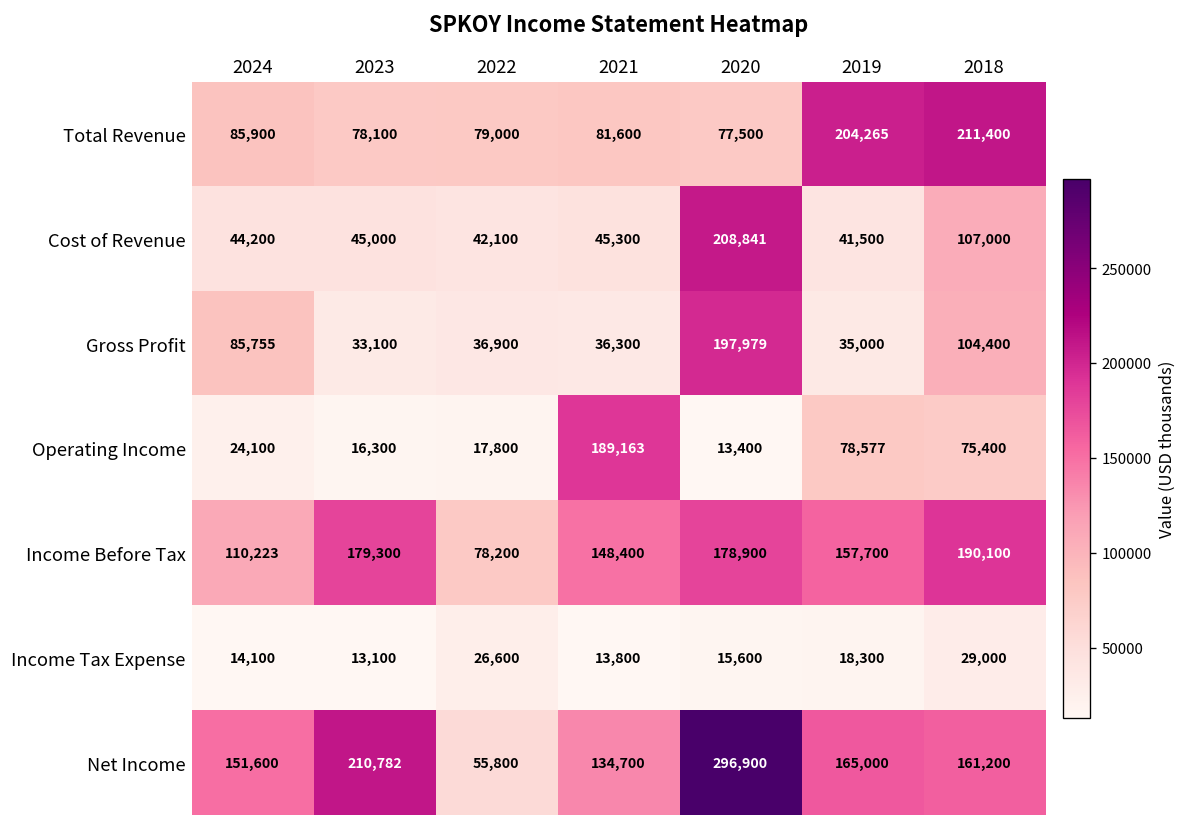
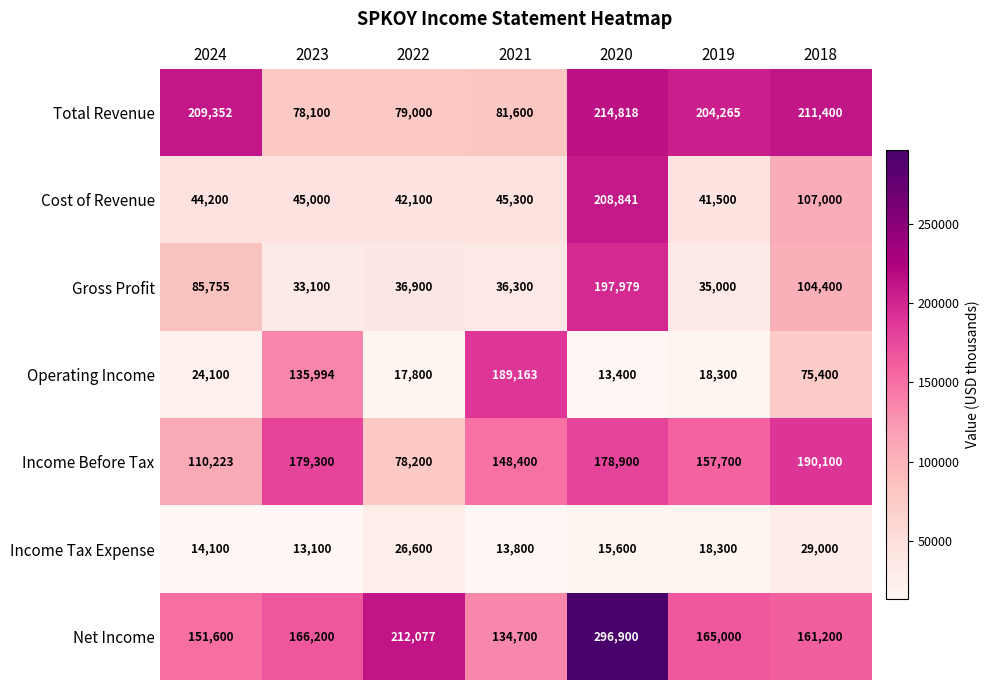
Total Revenue, 2024: 85,900 -> 209,352
Total Revenue, 2020: 77,500 -> 214,818
Operating Income, 2023: 16,300 -> 135,994
Operating Income, 2019: 78,577 -> 18,300
Net Income, 2023: 210,782 -> 166,200
Net Income, 2022: 55,800 -> 212,077
